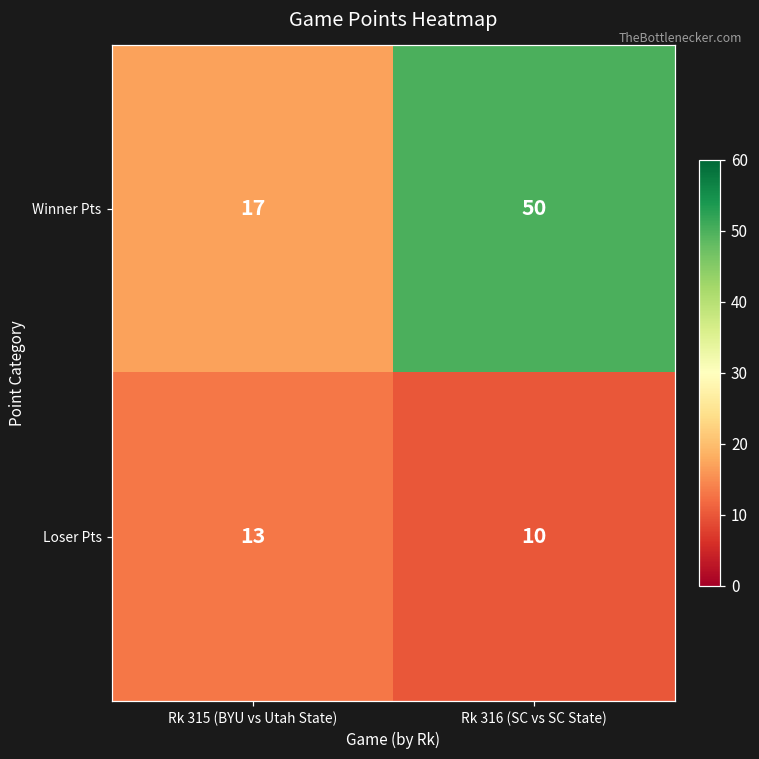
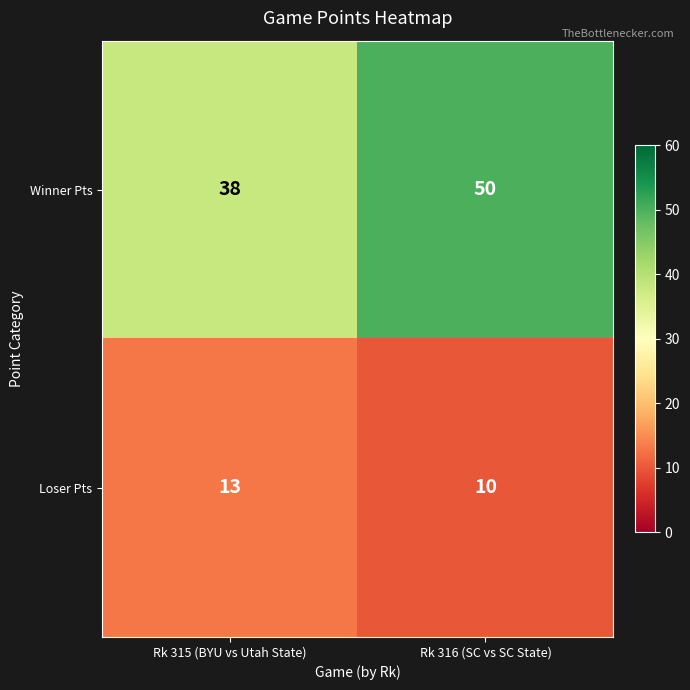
Winner Pts, Rk 315 (BYU vs Utah State): 17 -> 38
